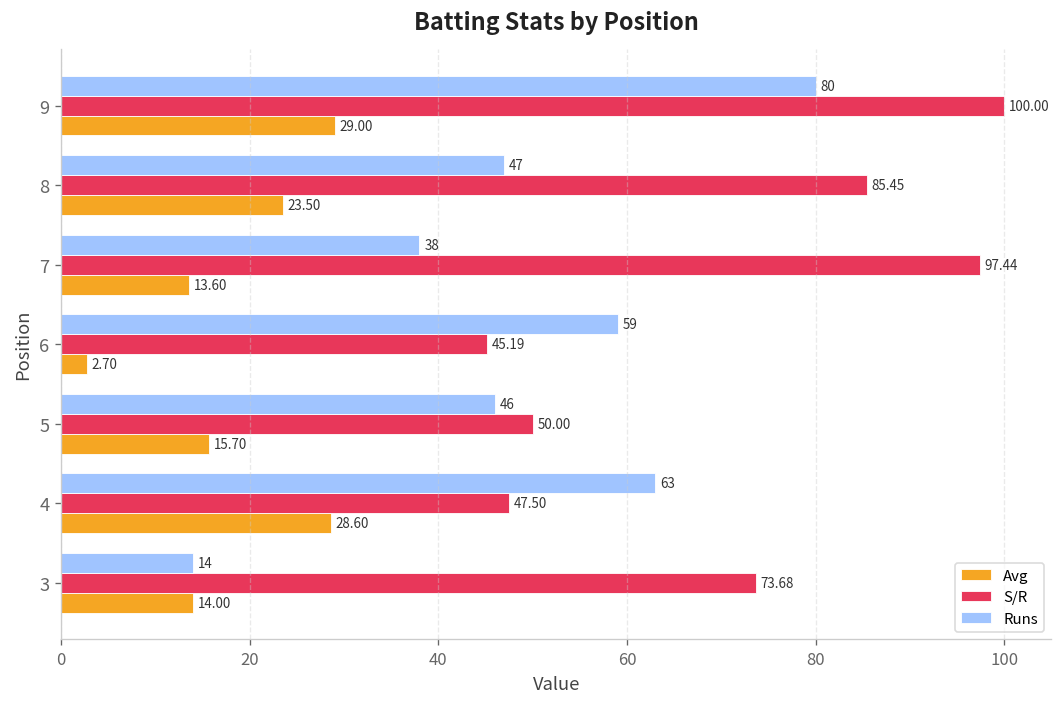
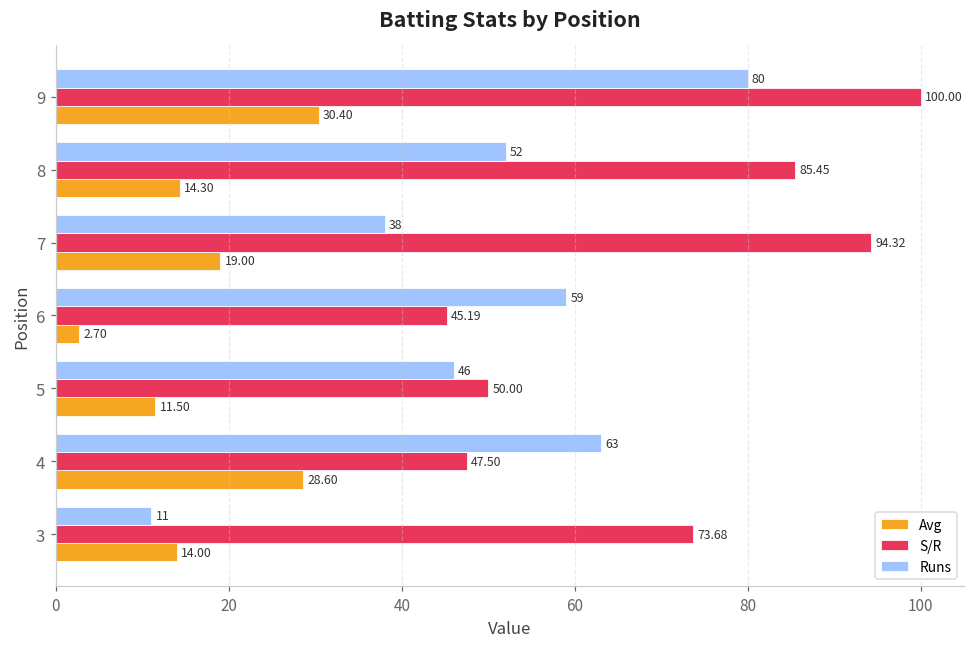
Avg, 9: 29.00 -> 30.40
Runs, 8: 47 -> 52
Avg, 8: 23.50 -> 14.30
S/R, 7: 97.44 -> 94.32
Avg, 7: 13.60 -> 19.00
Avg, 5: 15.70 -> 11.50
Runs, 3: 14 -> 11
